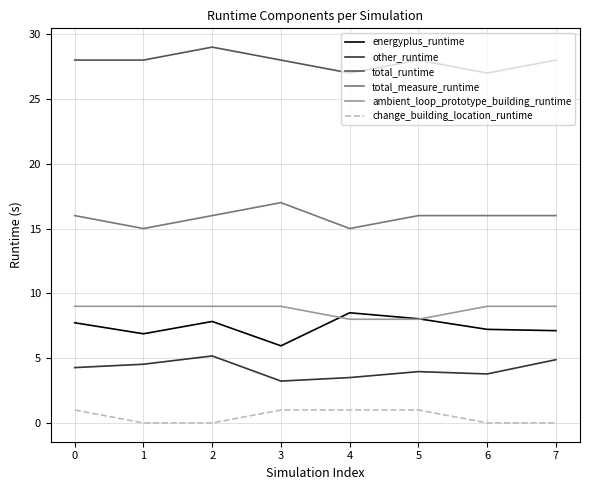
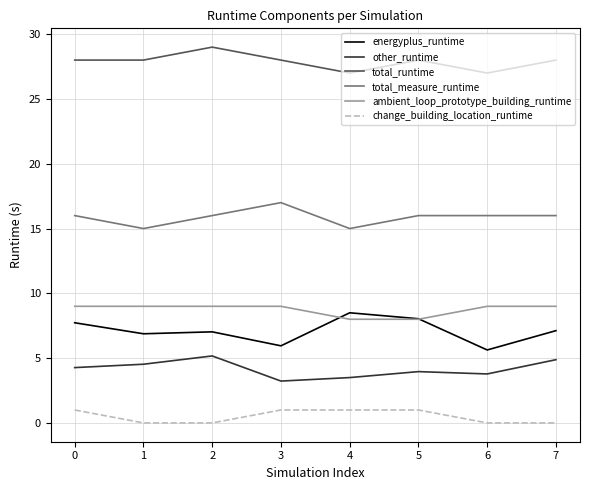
energyplus_runtime, 2: 7.8 -> 7.0
energyplus_runtime, 6: 7.2 -> 5.6
